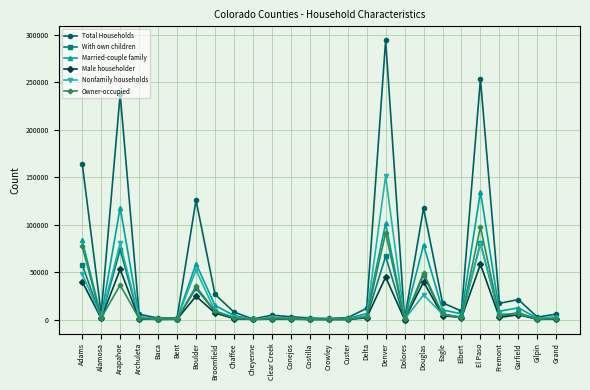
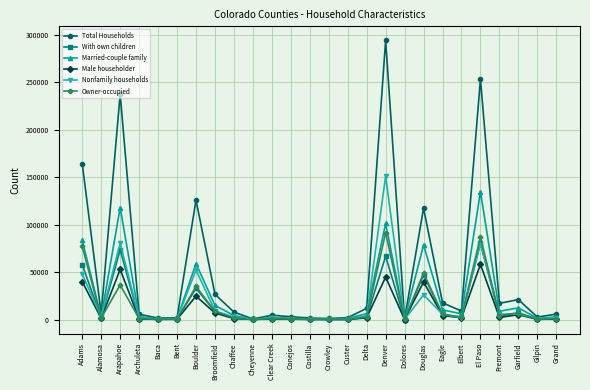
Owner-occupied, El Paso: 100000 -> 90000
